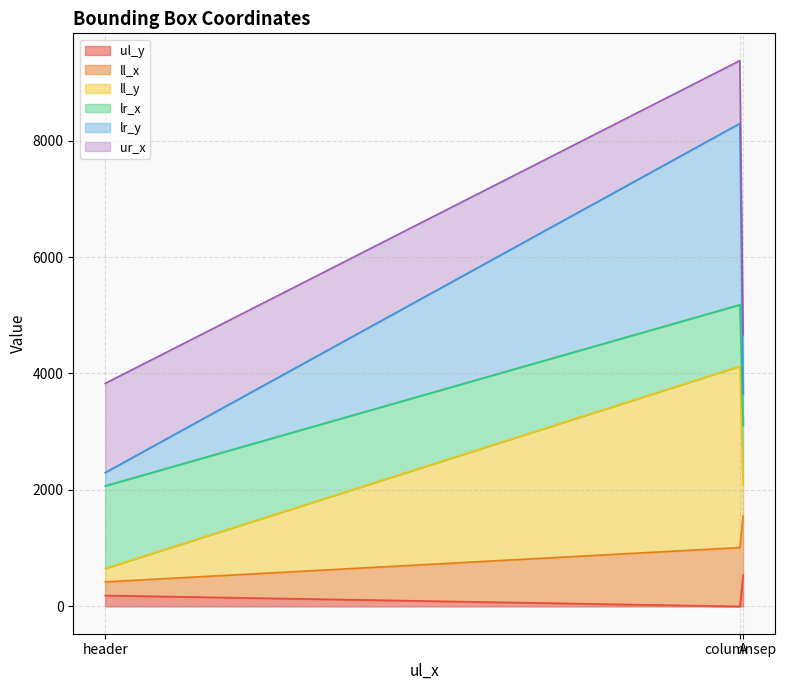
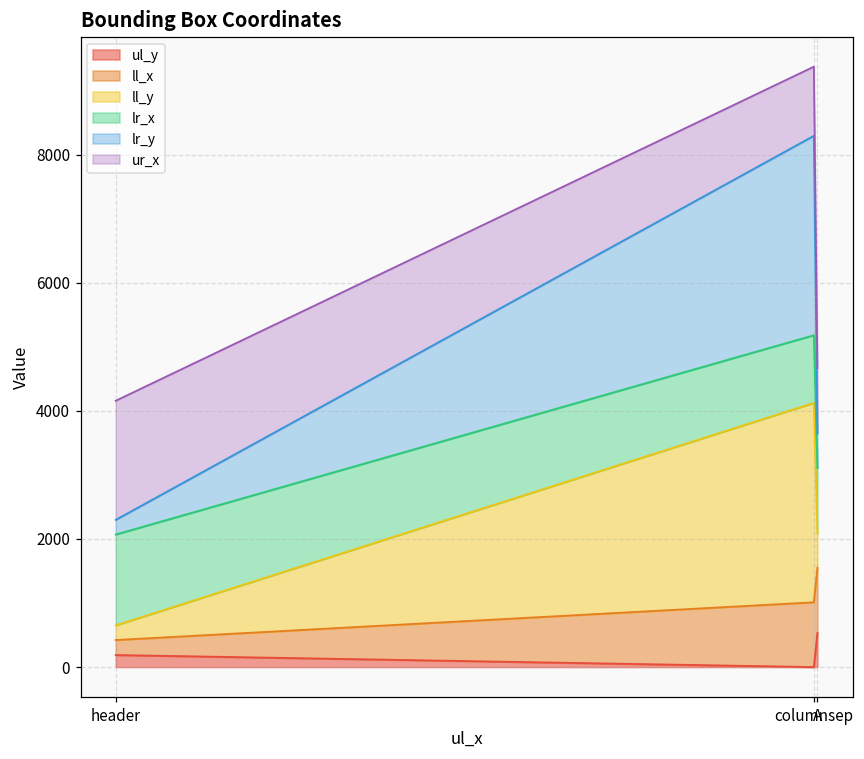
ur_x, header: 1500 -> 1900
